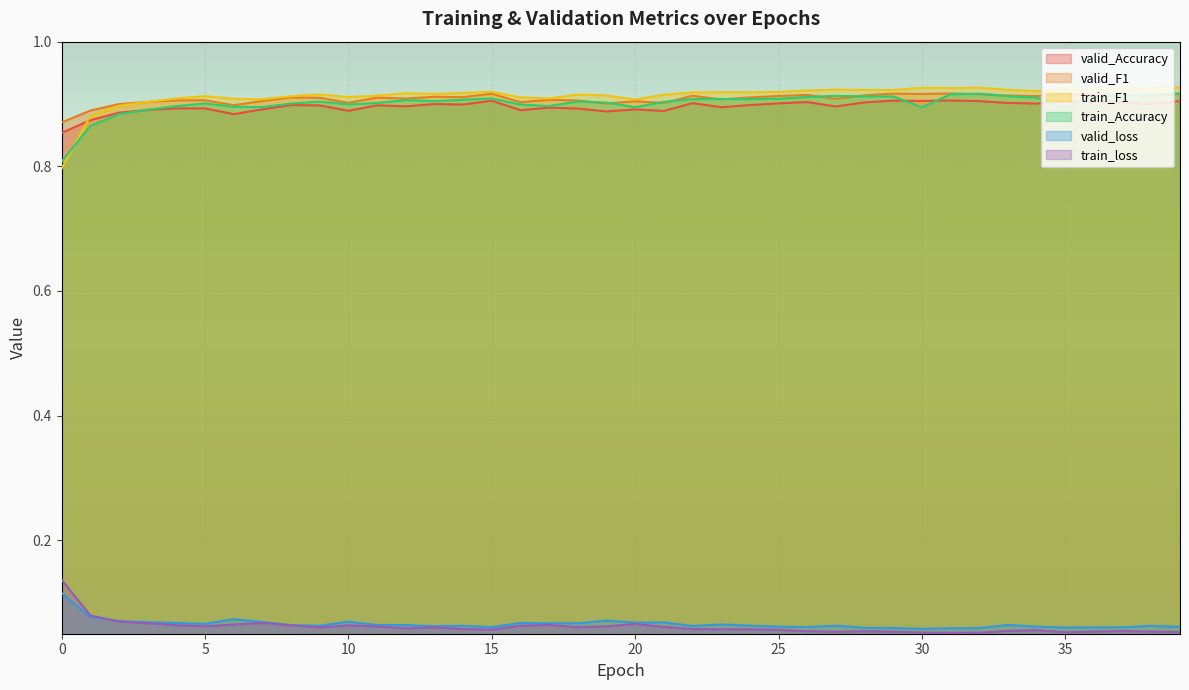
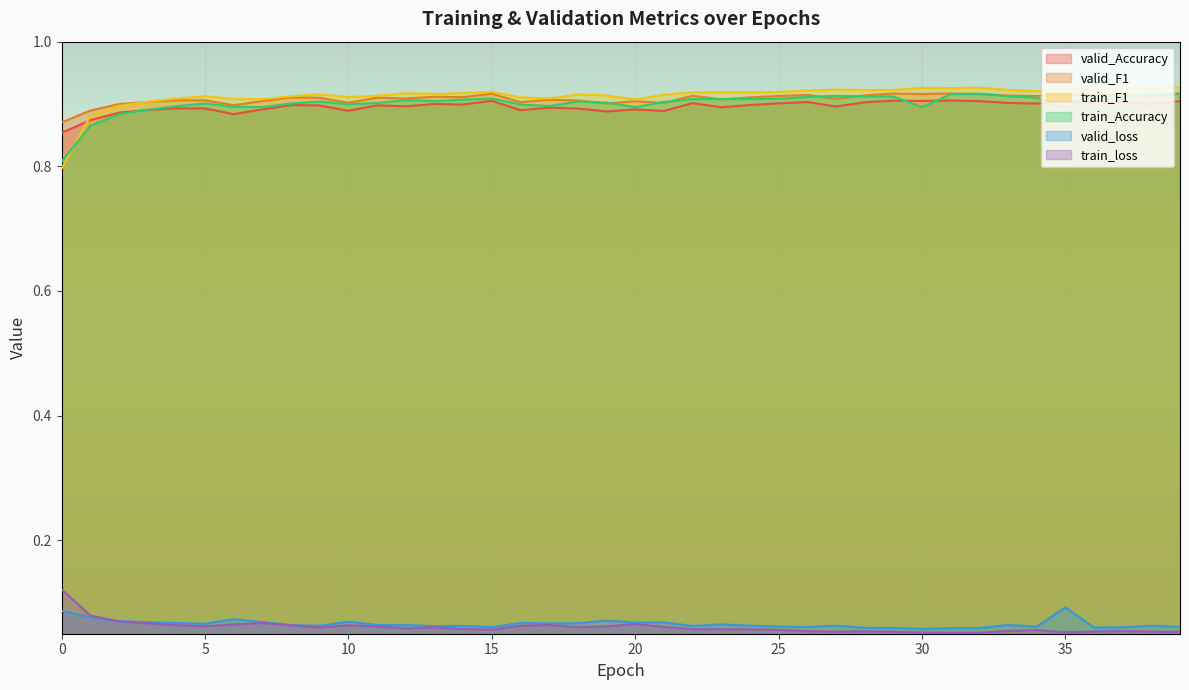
valid_loss, 0: 0.12 -> 0.09
train_loss, 0: 0.14 -> 0.12
valid_loss, 35: 0.06 -> 0.09
